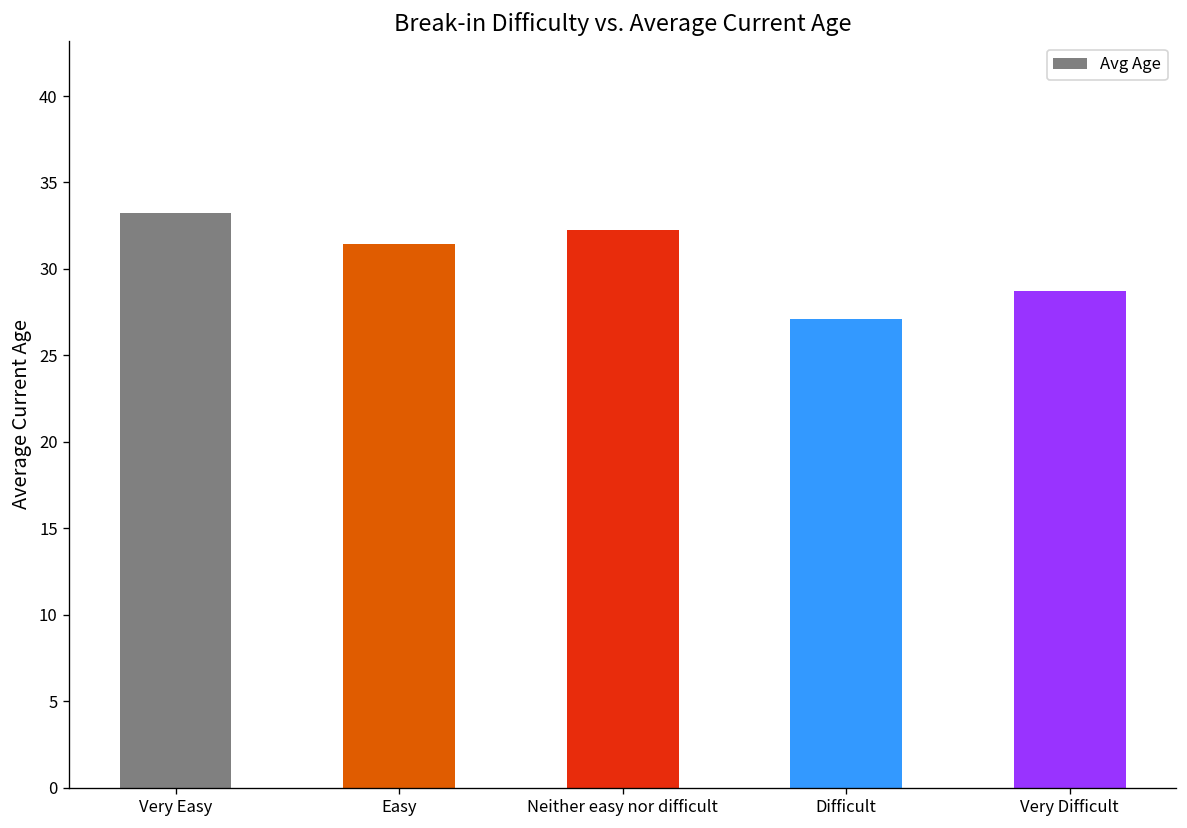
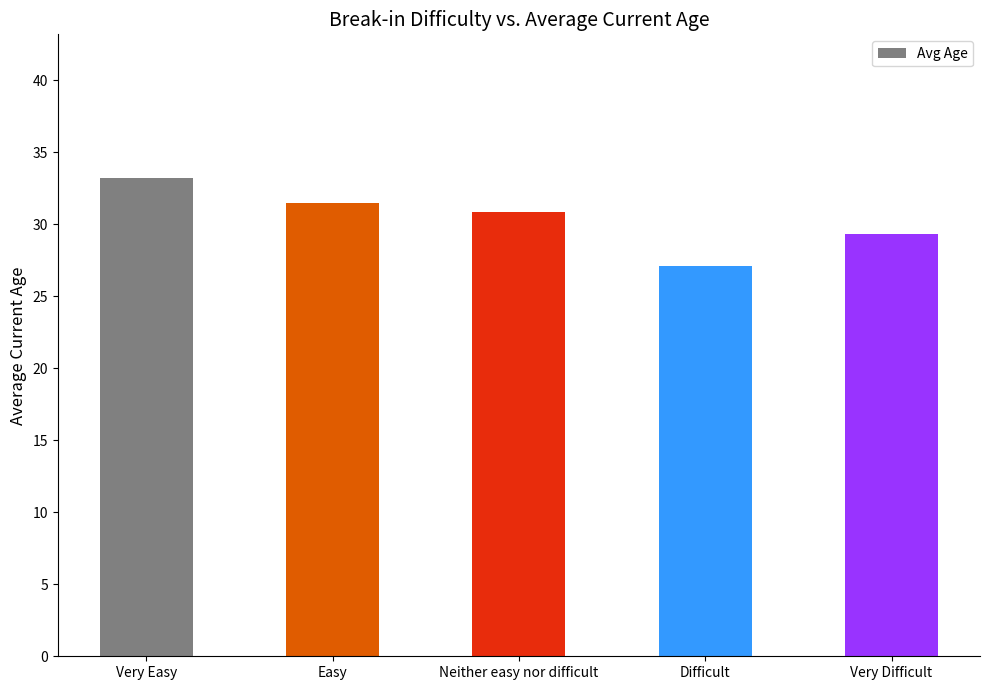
Neither easy nor difficult: 32.3 -> 30.9
Very Difficult: 28.7 -> 29.3
